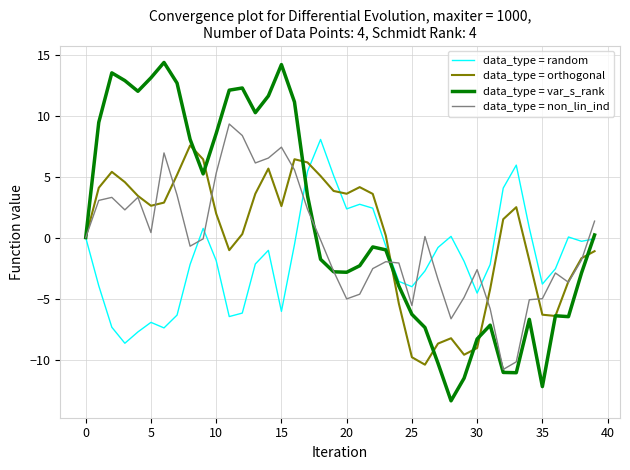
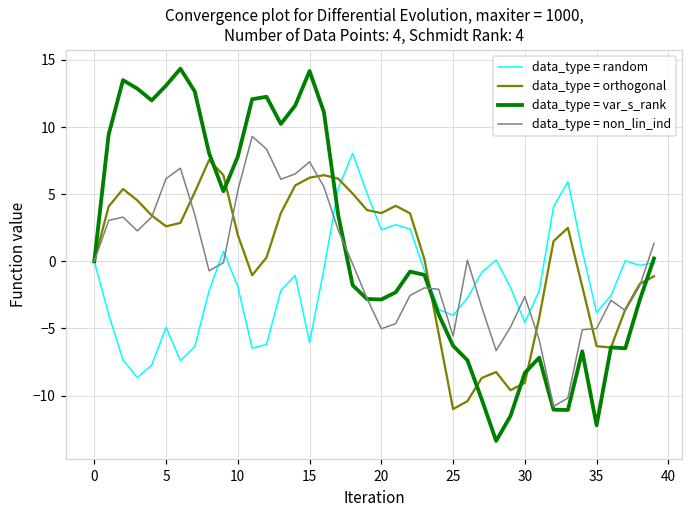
data_type = random, 5: -6.9 -> -4.9
data_type = non_lin_ind, 5: 0.4 -> 6.2
data_type = var_s_rank, 10: 8.5 -> 7.8
data_type = orthogonal, 15: 2.6 -> 6.2
data_type = orthogonal, 25: -9.8 -> -11.0
